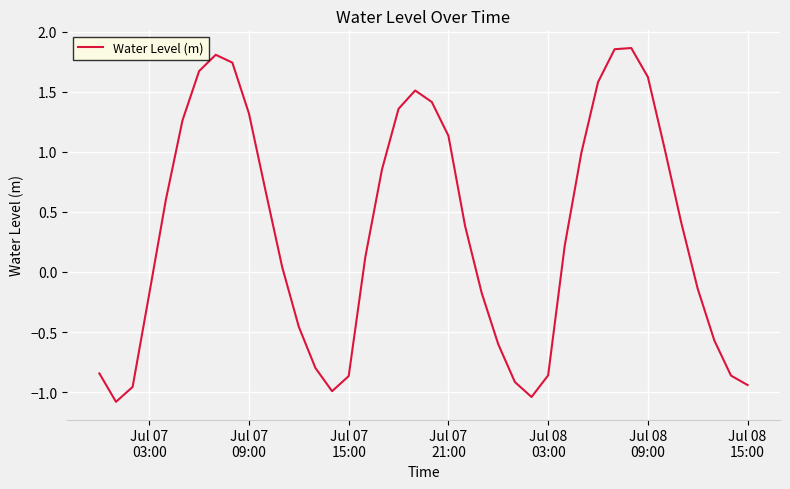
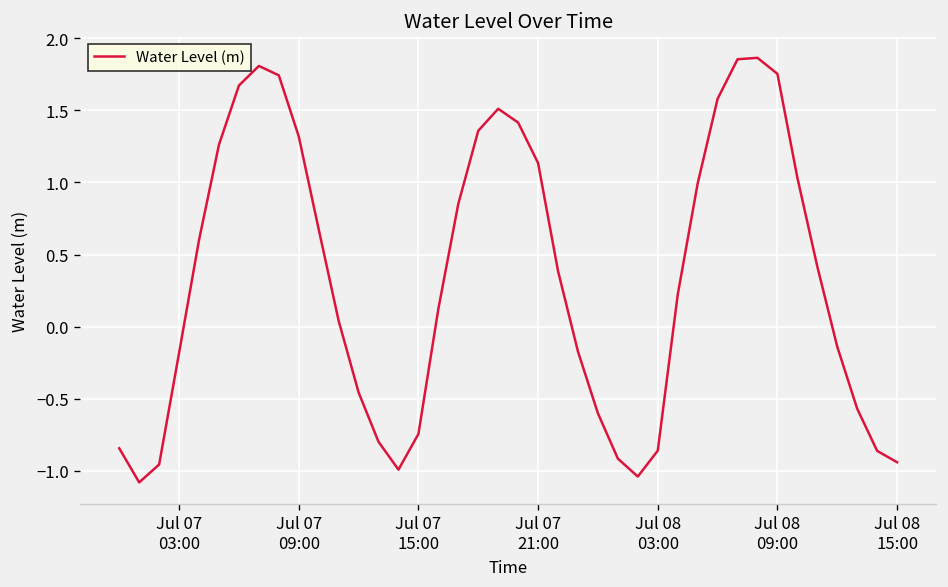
Jul 07 15:00: -0.87 -> -0.75
Jul 08 09:00: 1.62 -> 1.75
